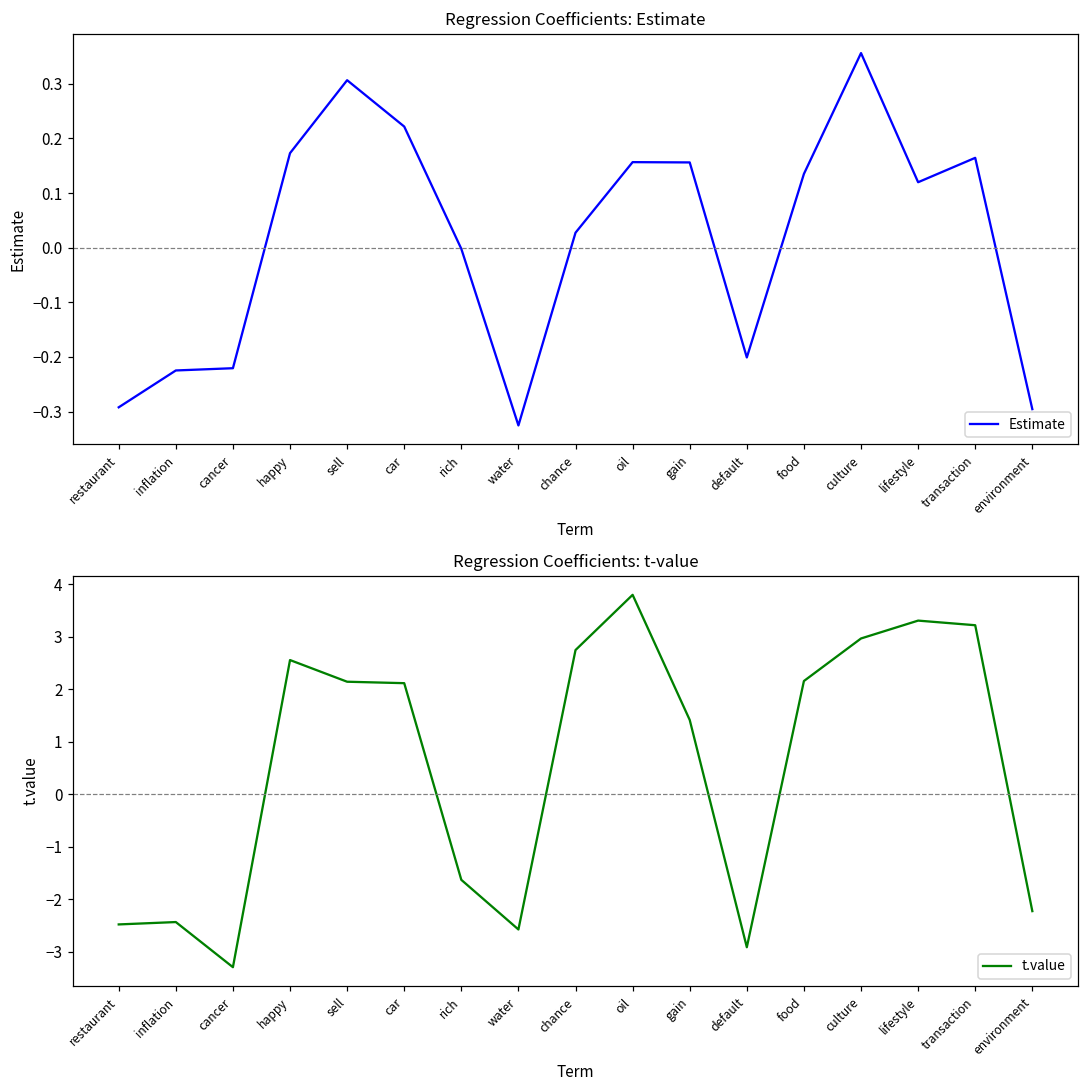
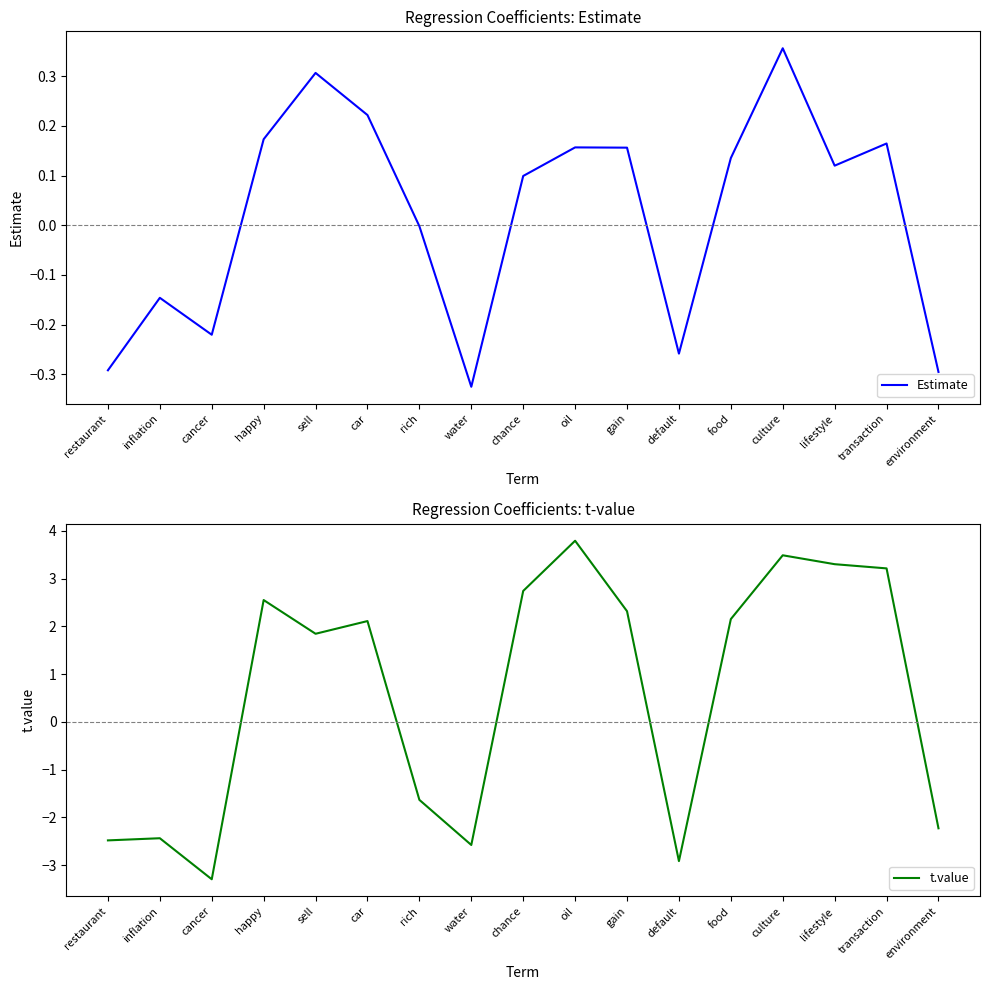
Regression Coefficients: Estimate, inflation: -0.22 -> -0.15
Regression Coefficients: Estimate, chance: 0.03 -> 0.10
Regression Coefficients: Estimate, default: -0.20 -> -0.26
Regression Coefficients: t-value, sell: 2.1 -> 1.8
Regression Coefficients: t-value, gain: 1.4 -> 2.3
Regression Coefficients: t-value, culture: 3.0 -> 3.5
